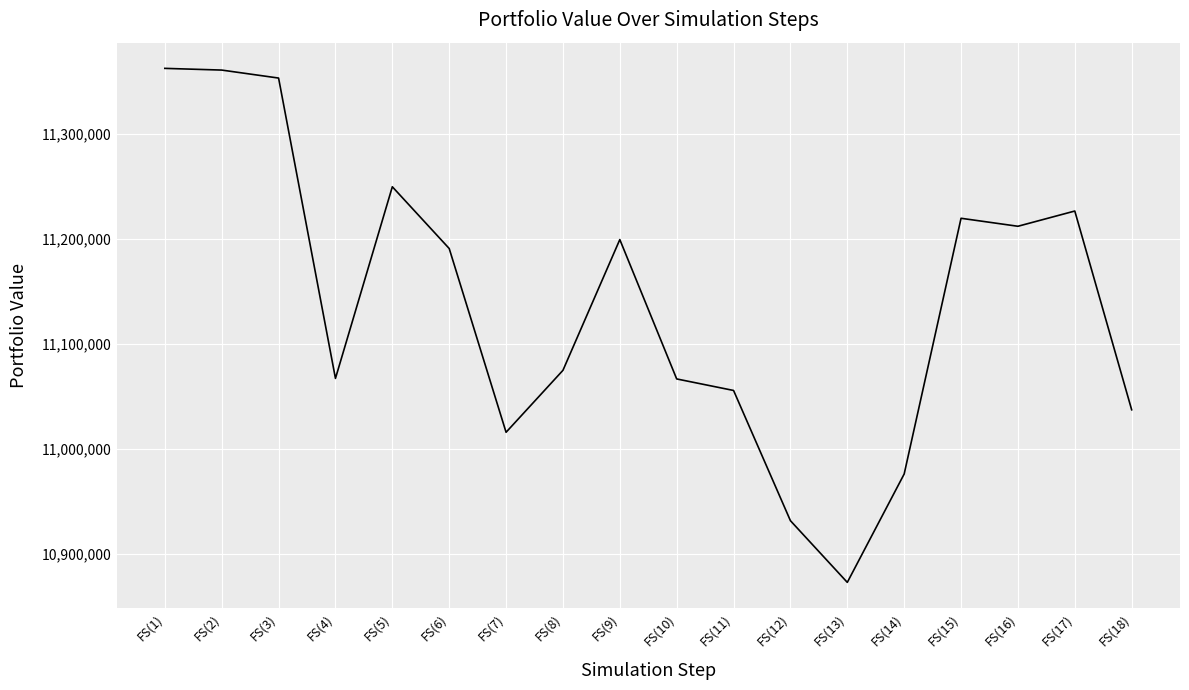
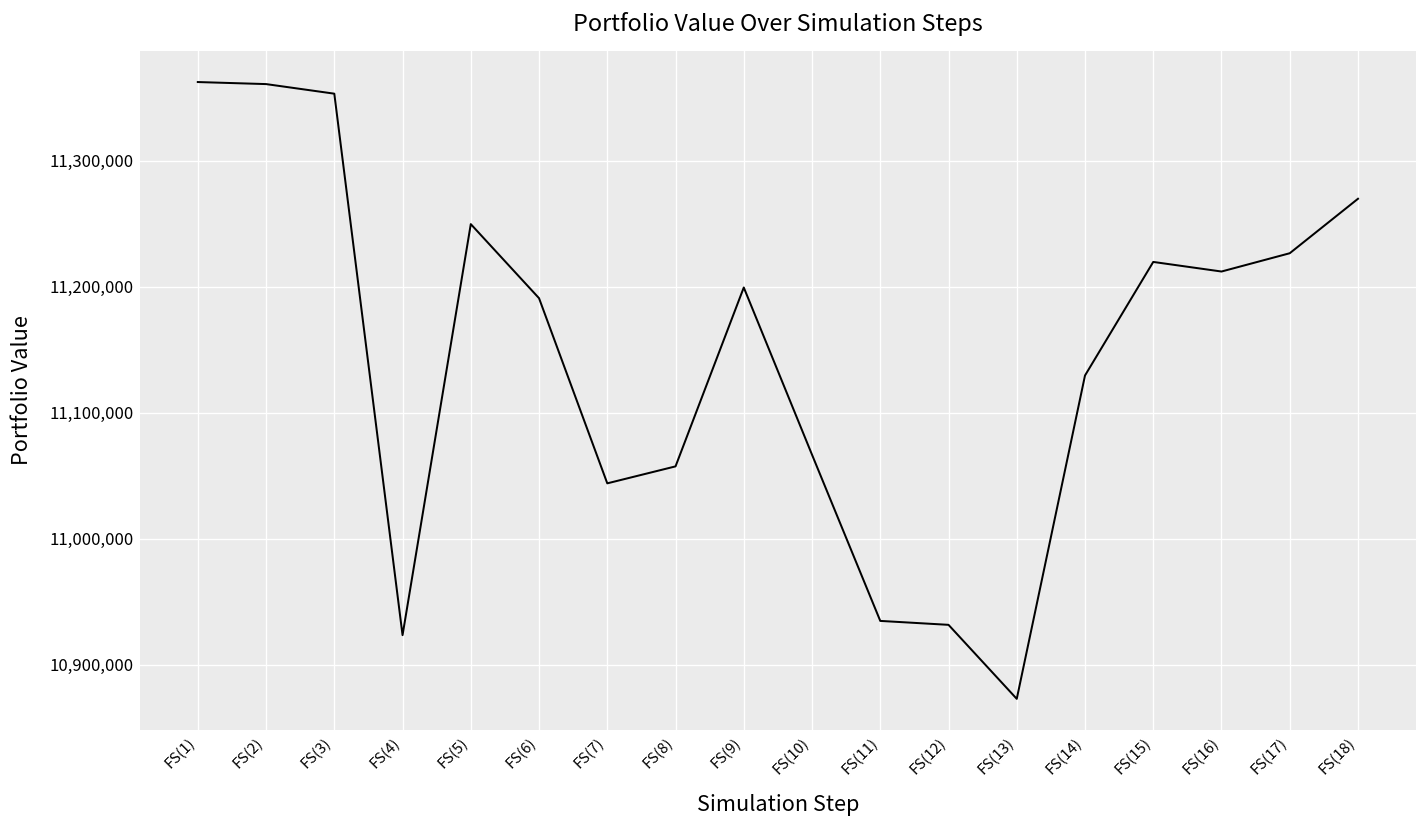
FS(4): 11,067,000 -> 10,923,000
FS(7): 11,016,000 -> 11,044,000
FS(8): 11,075,000 -> 11,057,000
FS(11): 11,056,000 -> 10,935,000
FS(14): 10,976,000 -> 11,129,000
FS(18): 11,037,000 -> 11,270,000
